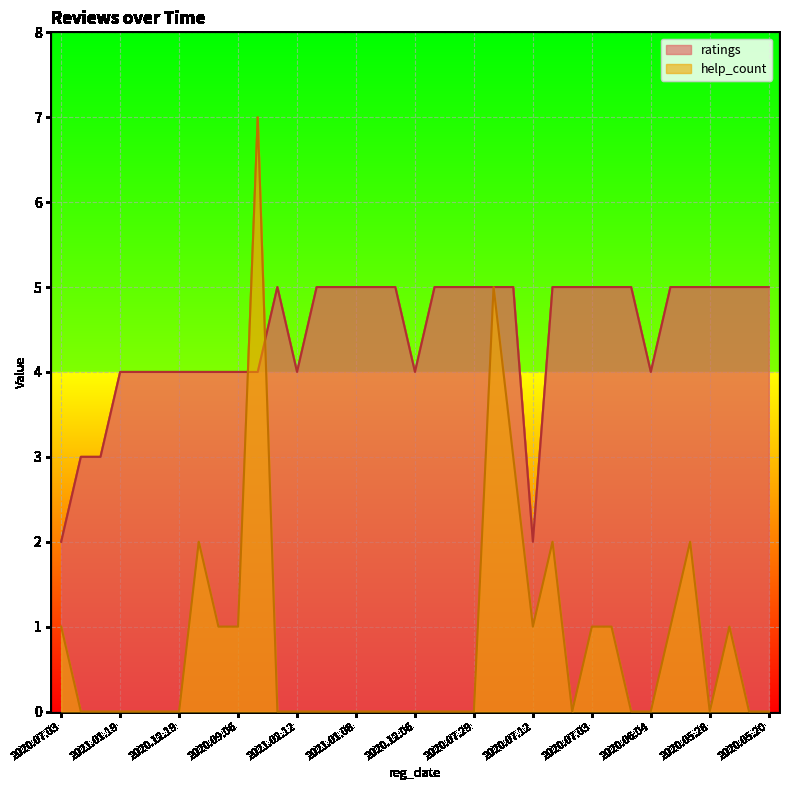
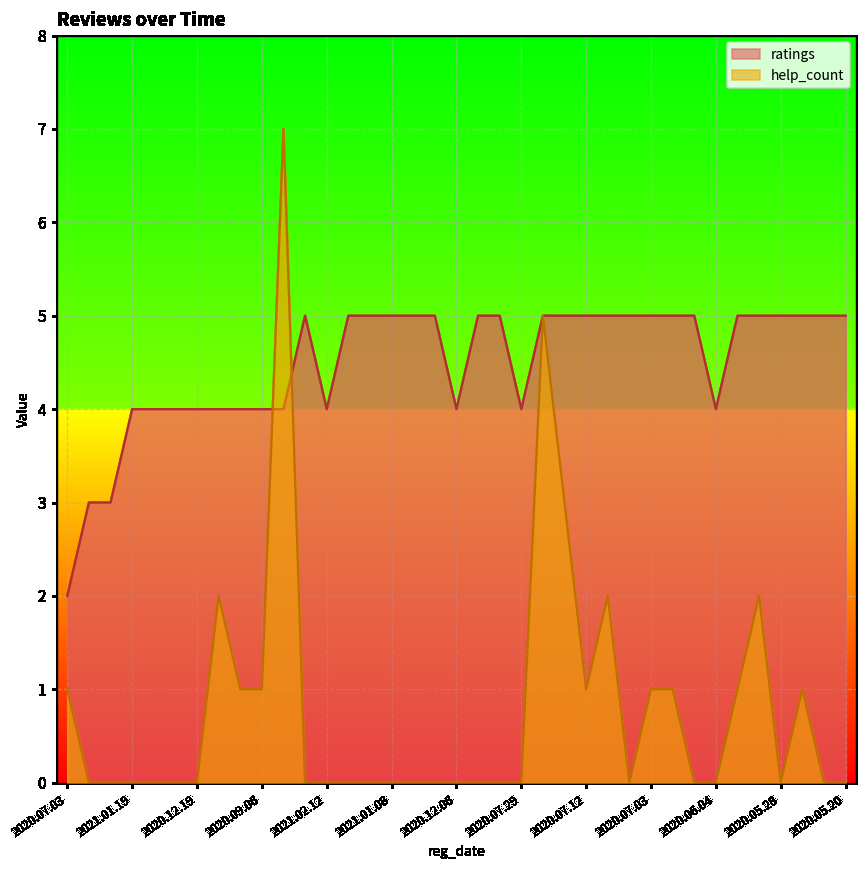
ratings, 2020.07.29: 5 -> 4
ratings, 2020.07.12: 2 -> 5
